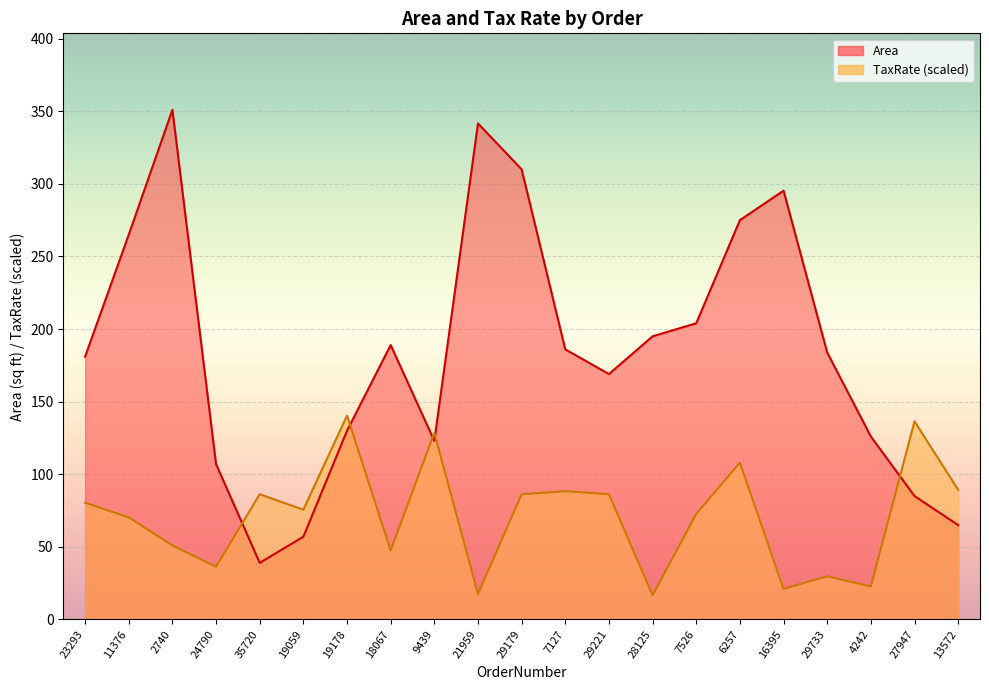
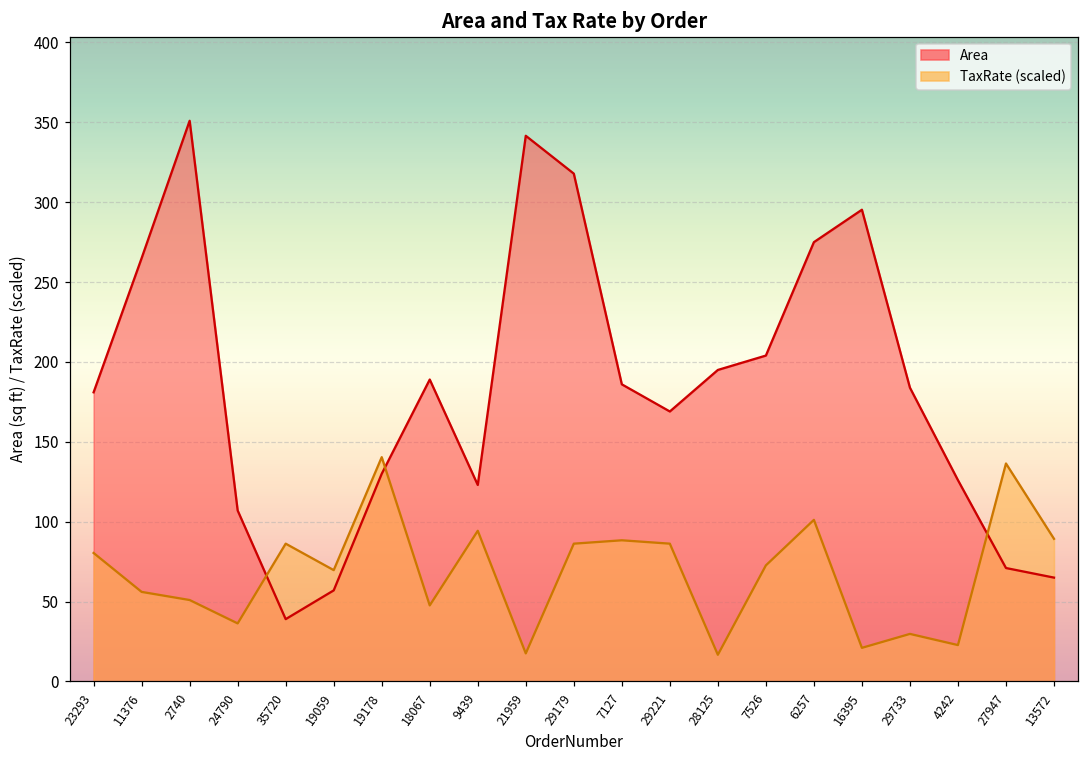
TaxRate (scaled), 11376: 70 -> 56
TaxRate (scaled), 19059: 76 -> 70
TaxRate (scaled), 9439: 129 -> 94
Area, 29179: 310 -> 318
TaxRate (scaled), 6257: 108 -> 101
Area, 27947: 85 -> 71
